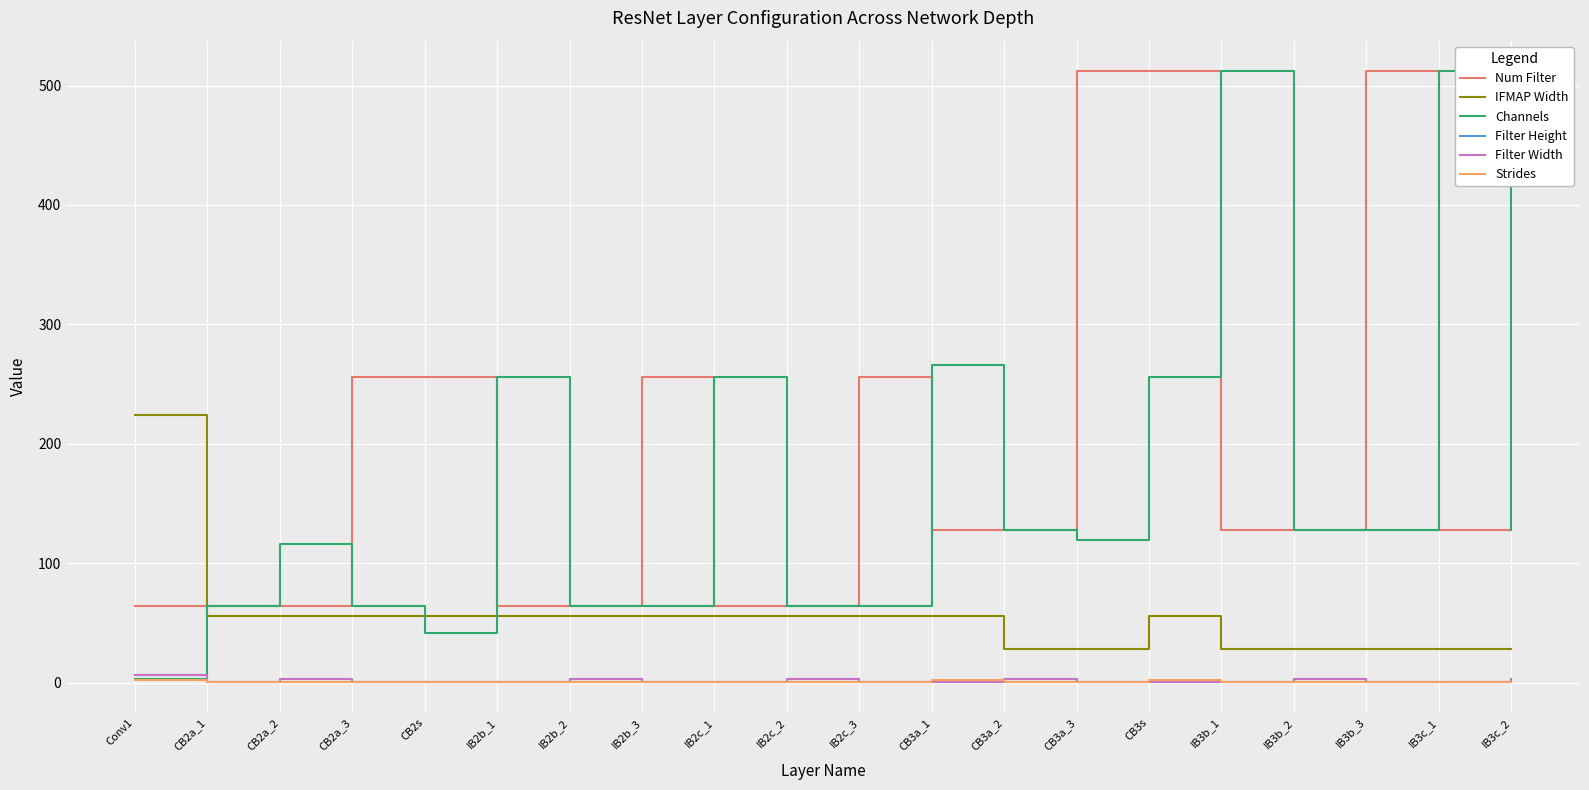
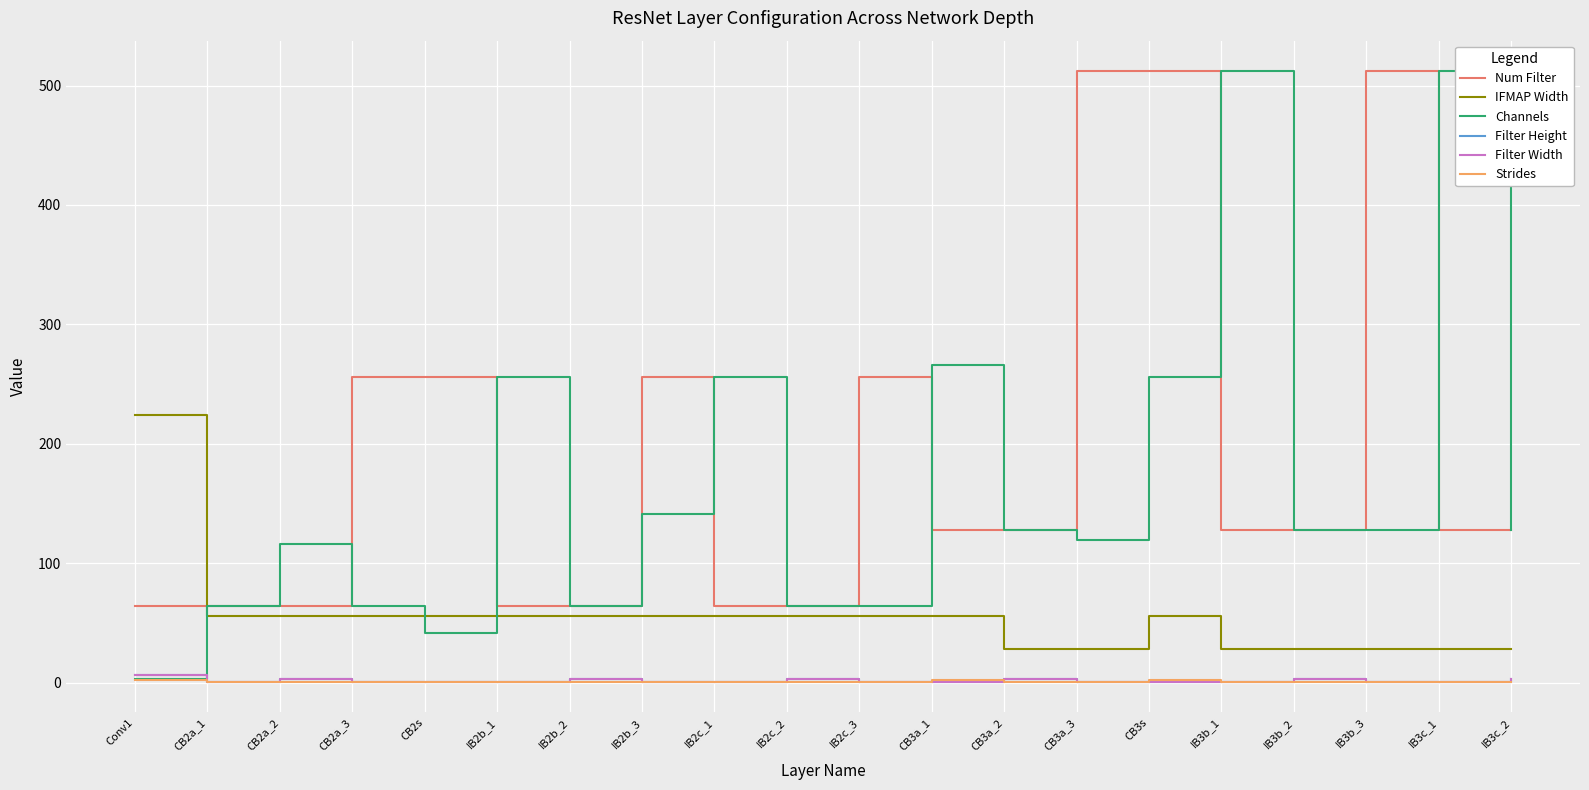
Channels, IB2b_3: 64 -> 141
